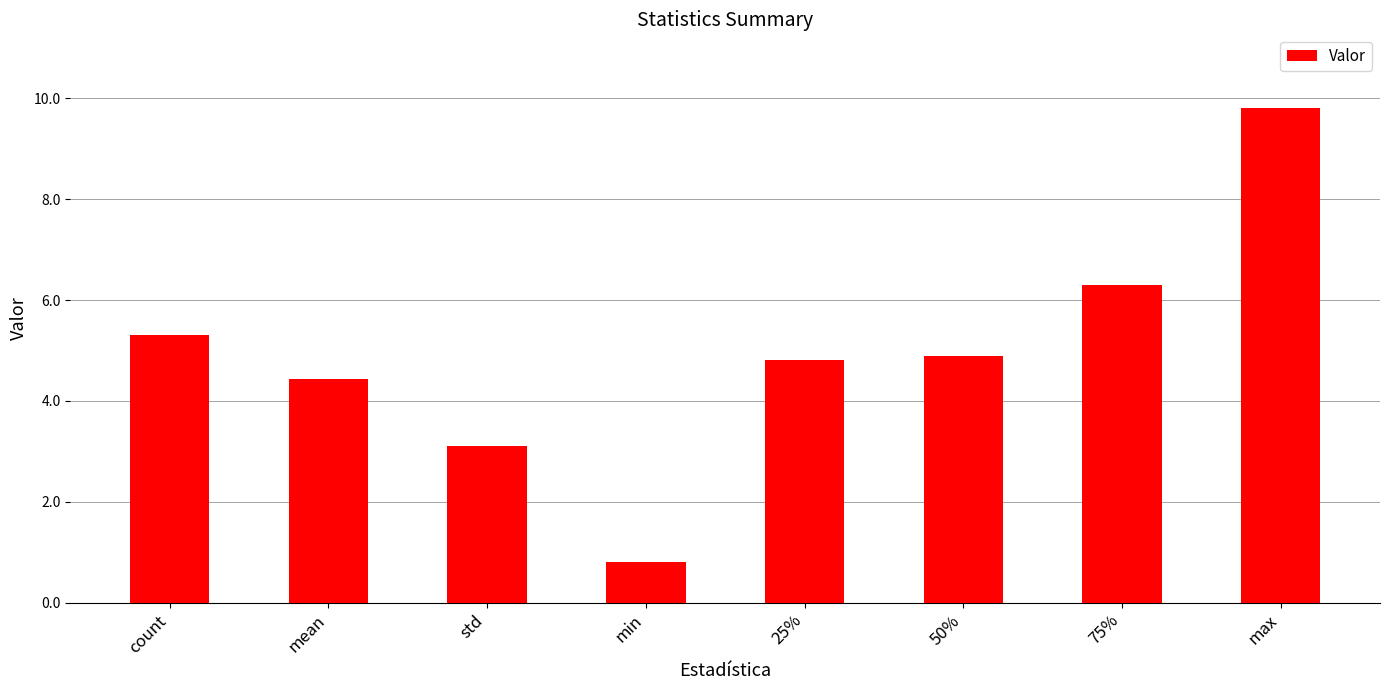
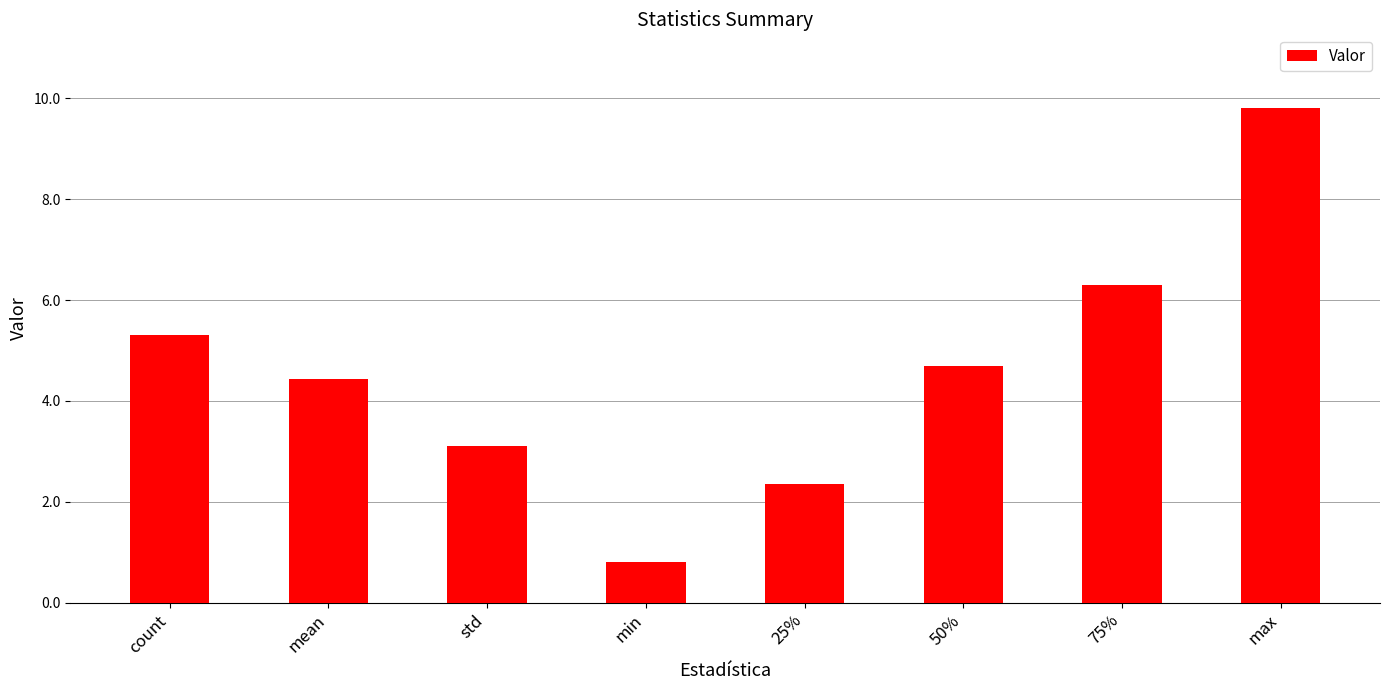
25%: 4.8 -> 2.4
50%: 4.9 -> 4.7
